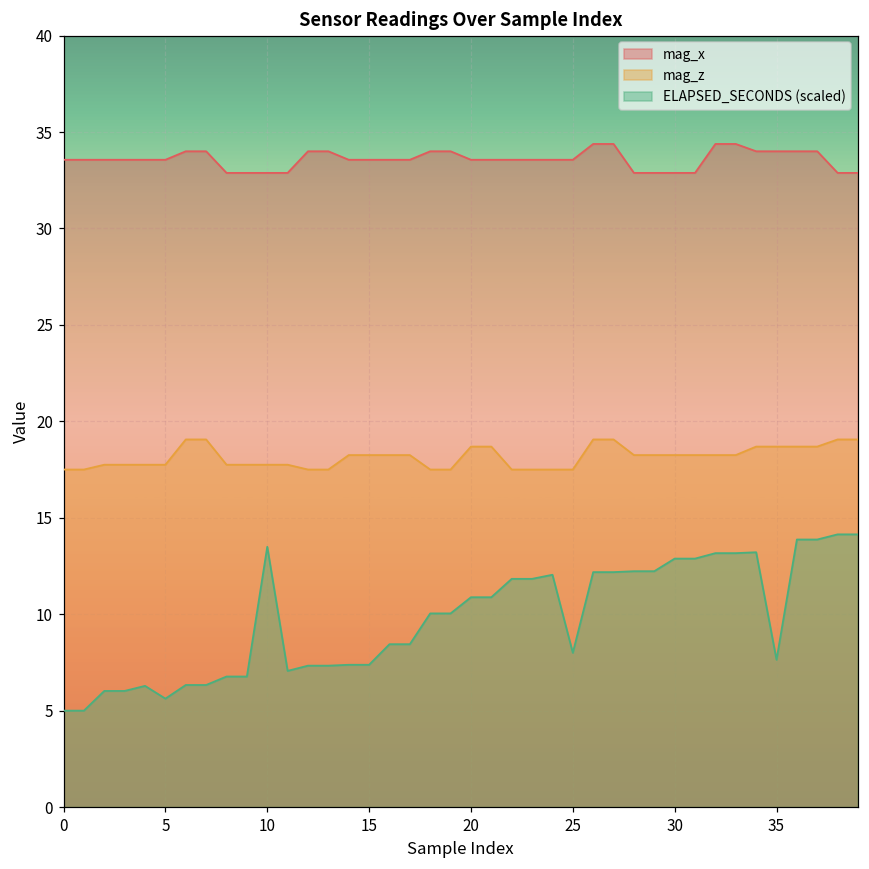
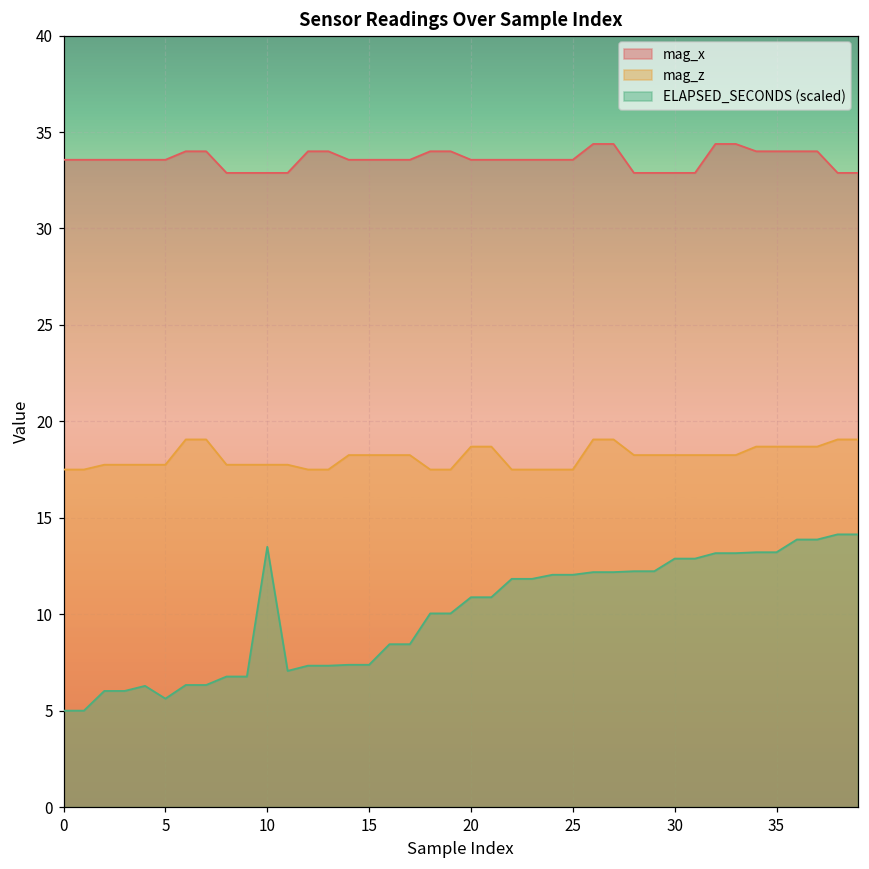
ELAPSED_SECONDS (scaled), 25: 8.0 -> 12.0
ELAPSED_SECONDS (scaled), 35: 7.6 -> 13.2
